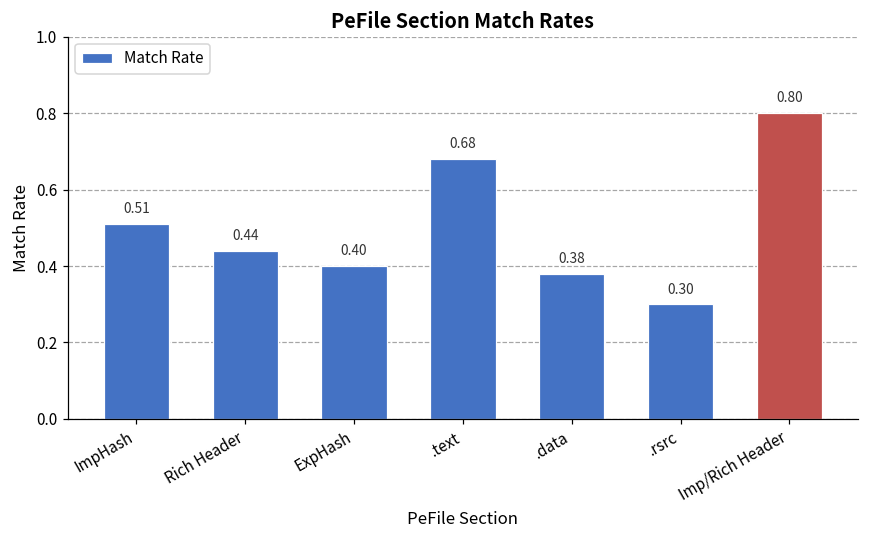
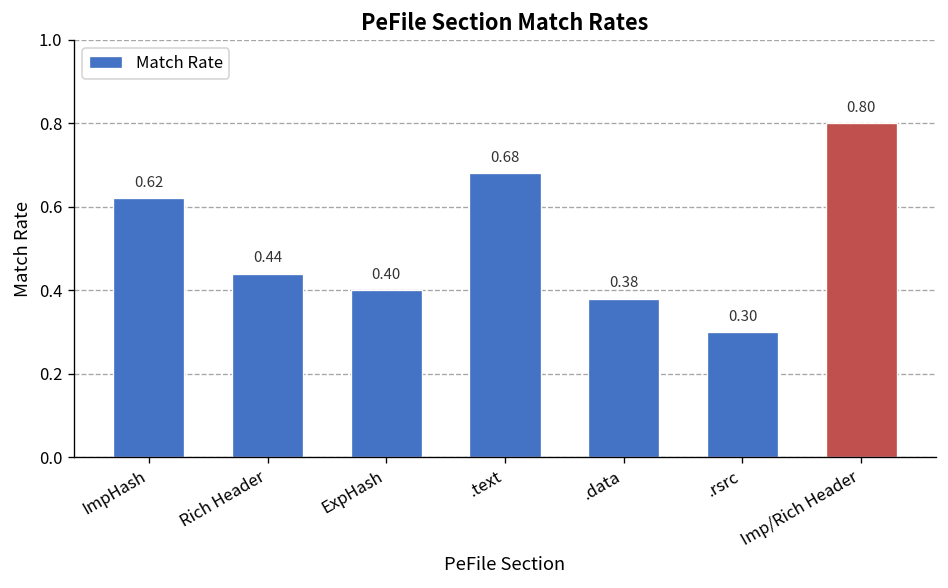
ImpHash: 0.51 -> 0.62
